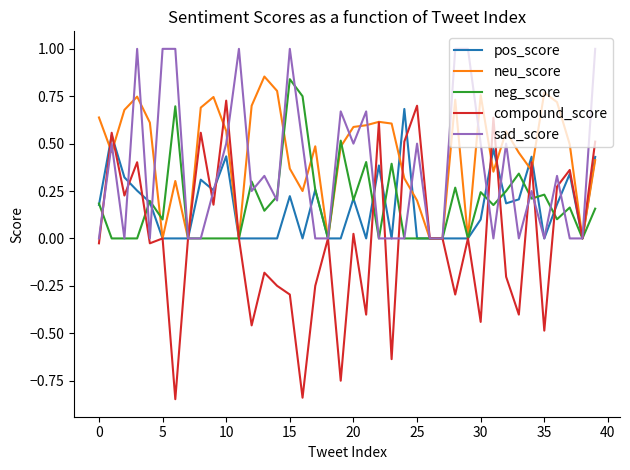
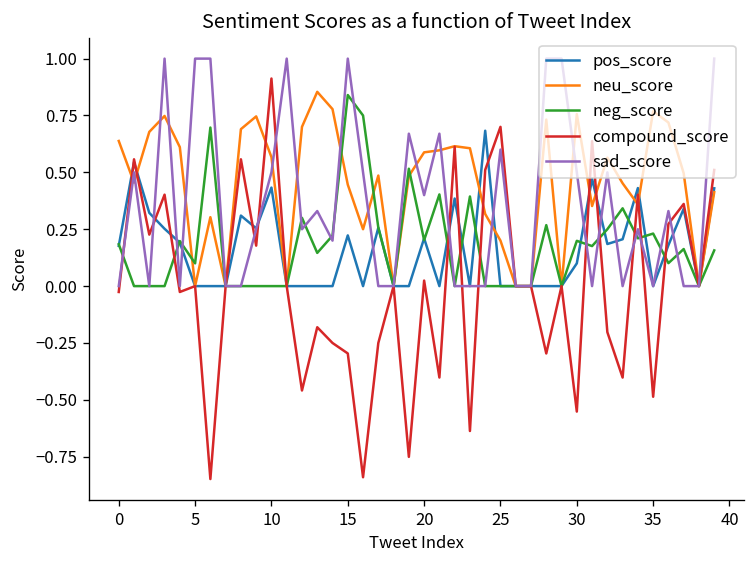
compound_score, 10: 0.73 -> 0.91
neu_score, 15: 0.37 -> 0.45
sad_score, 20: 0.5 -> 0.4
sad_score, 25: 0.5 -> 0.6
neg_score, 30: 0.24 -> 0.20
compound_score, 30: -0.44 -> -0.55
